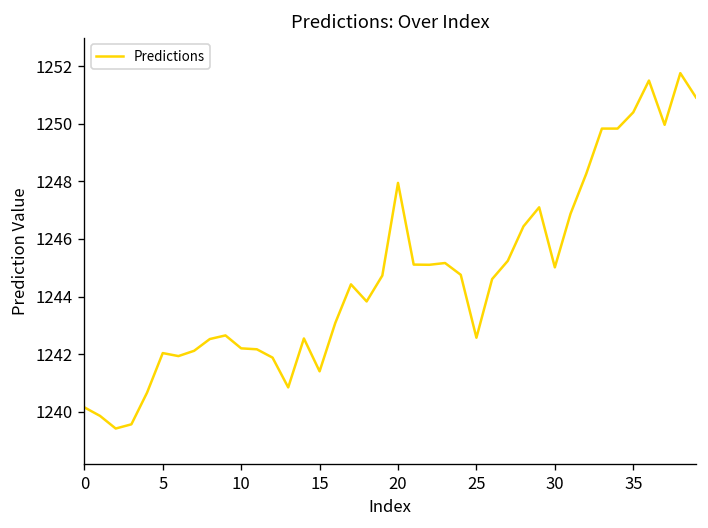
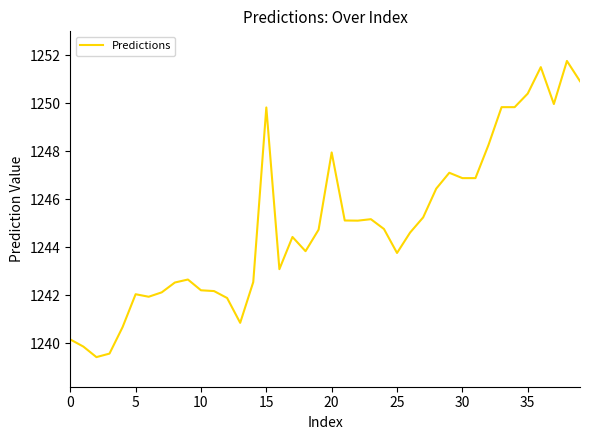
15: 1241.4 -> 1249.8
25: 1242.6 -> 1243.8
30: 1245.0 -> 1246.9
